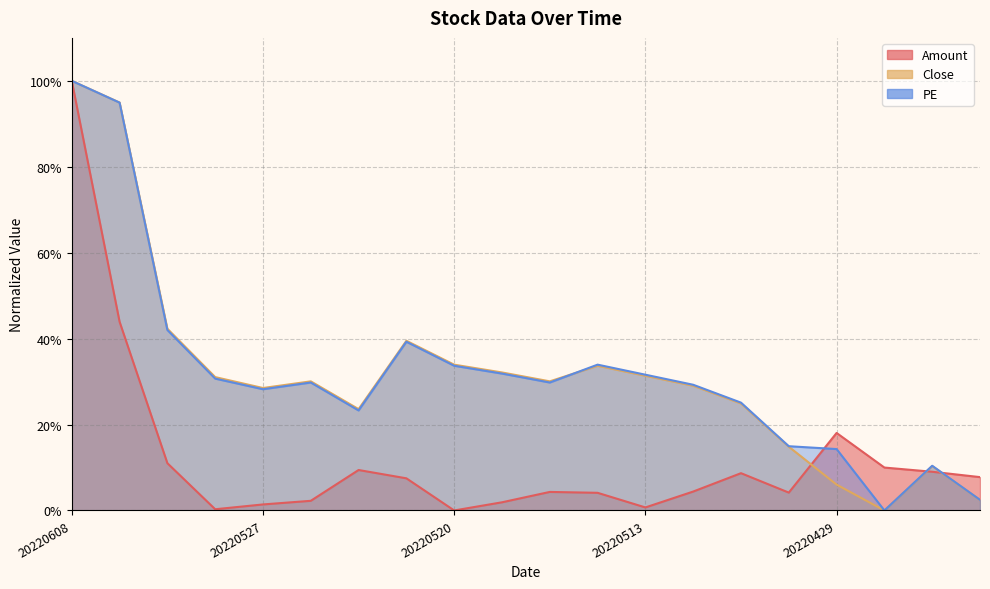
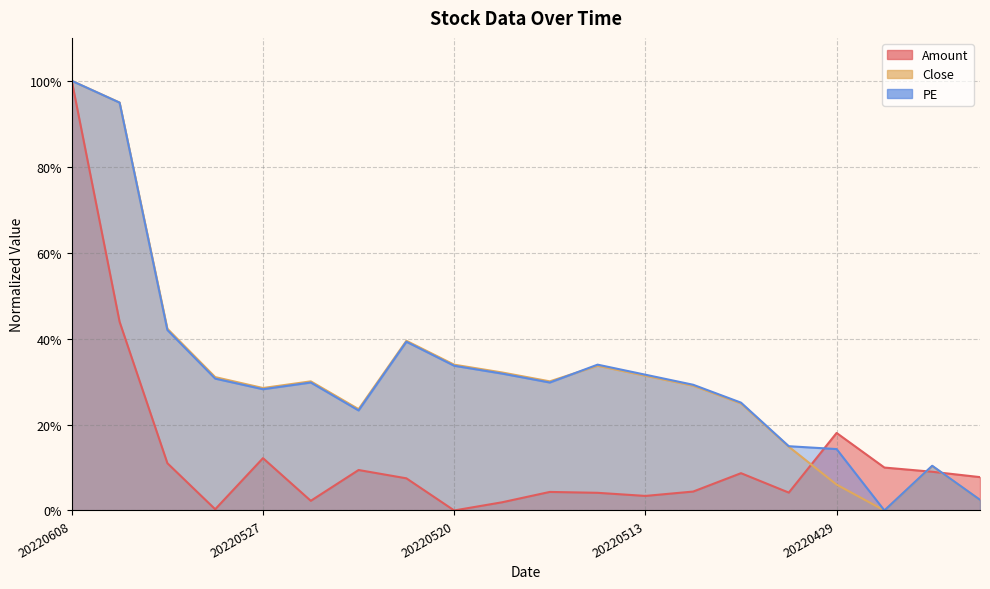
Amount, 20220527: 1% -> 12%
Amount, 20220513: 1% -> 3%
